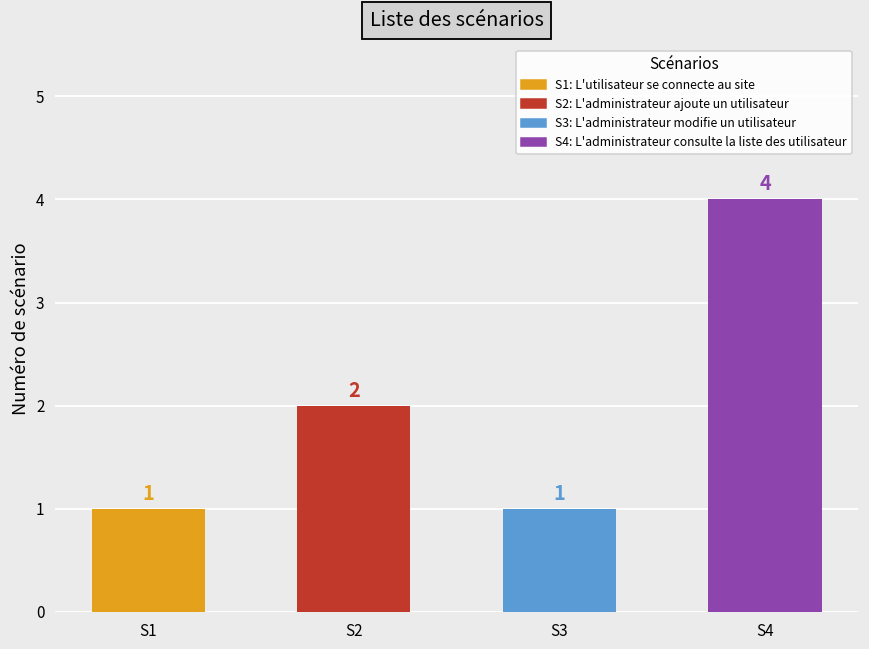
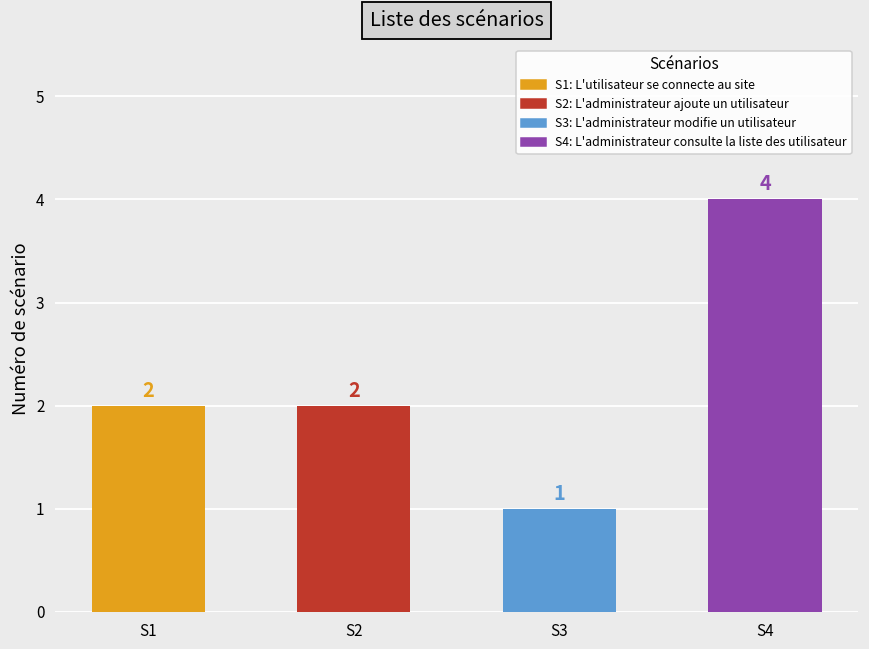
S1: 1 -> 2
